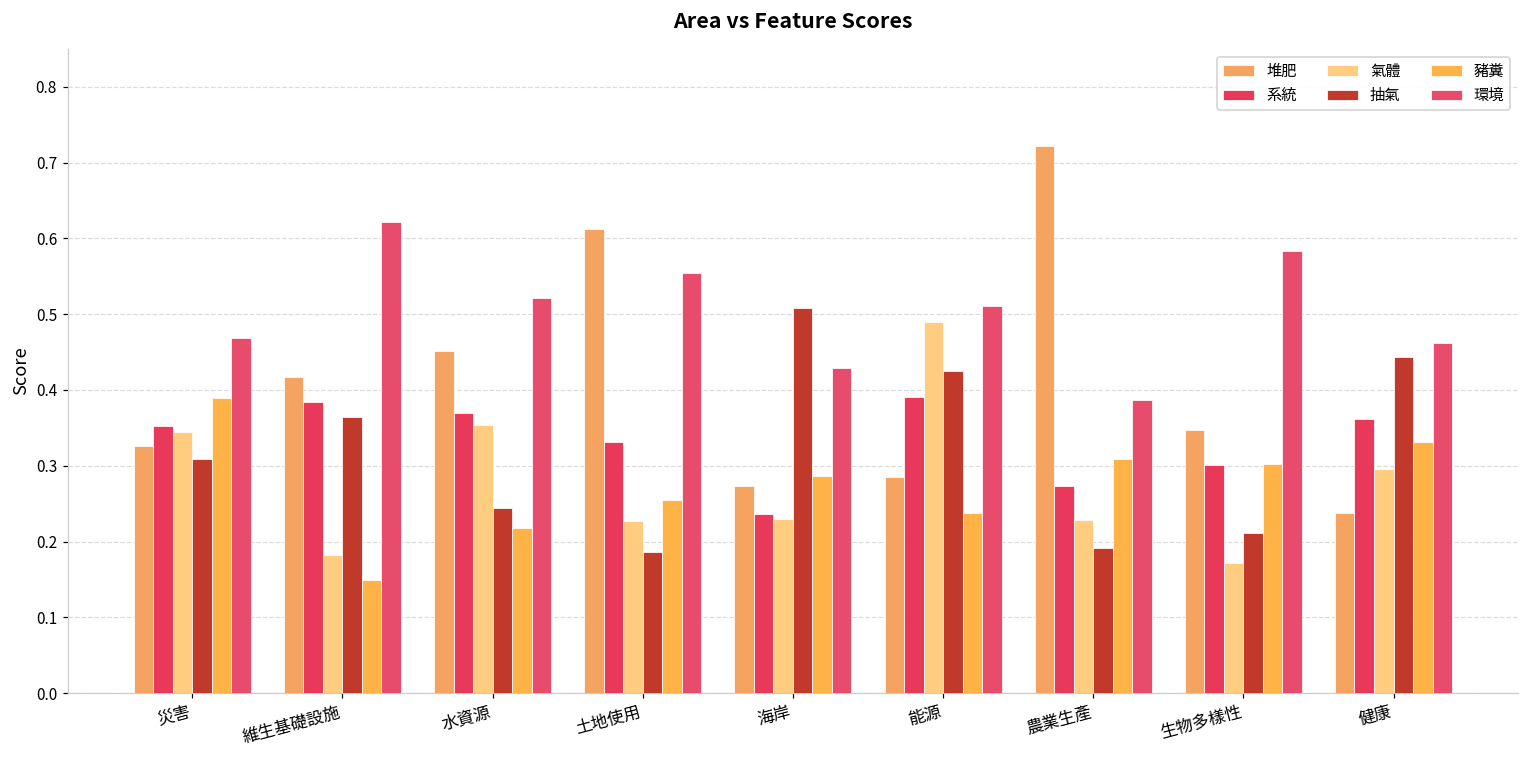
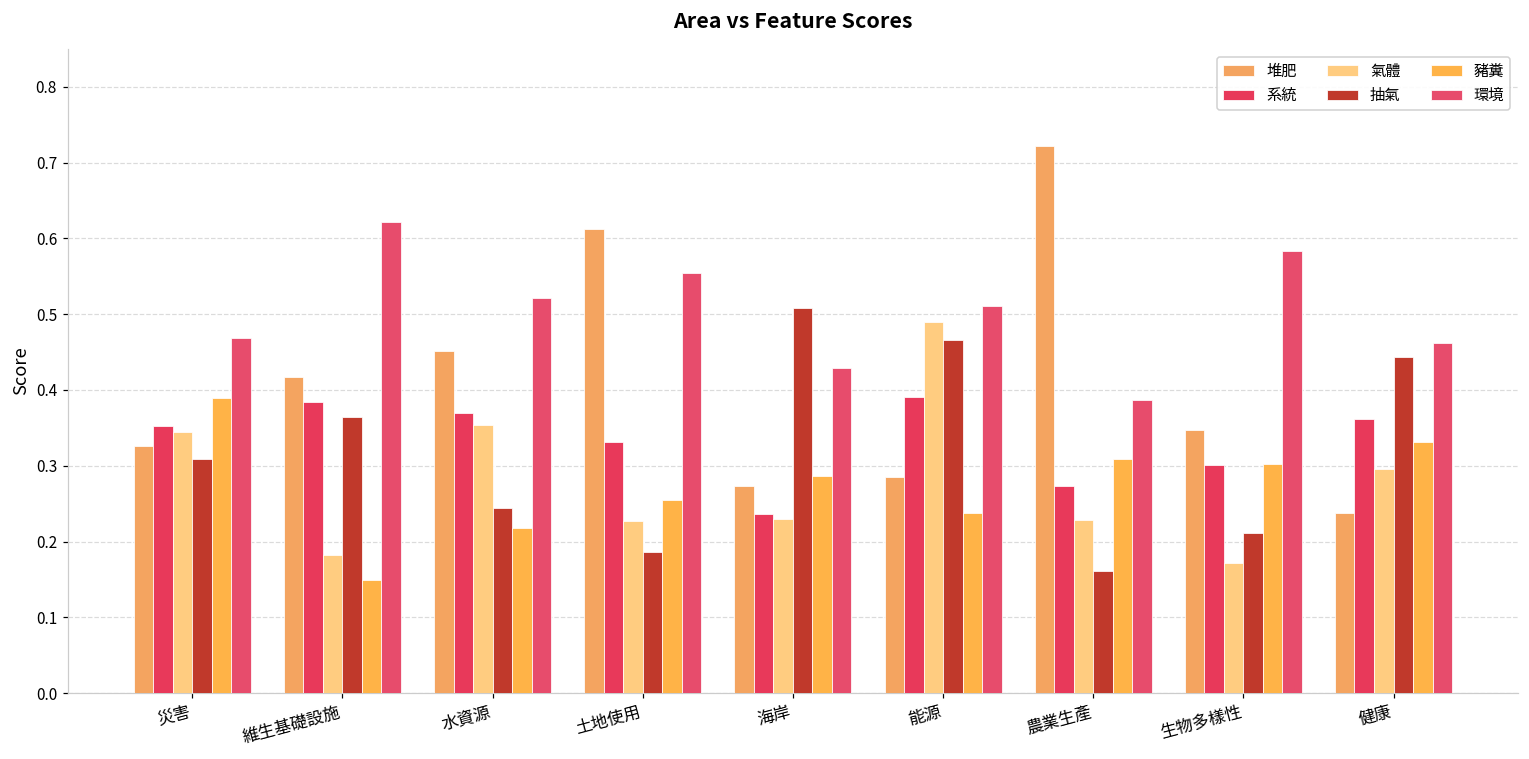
抽氣, 能源: 0.42 -> 0.47
抽氣, 農業生產: 0.19 -> 0.16
